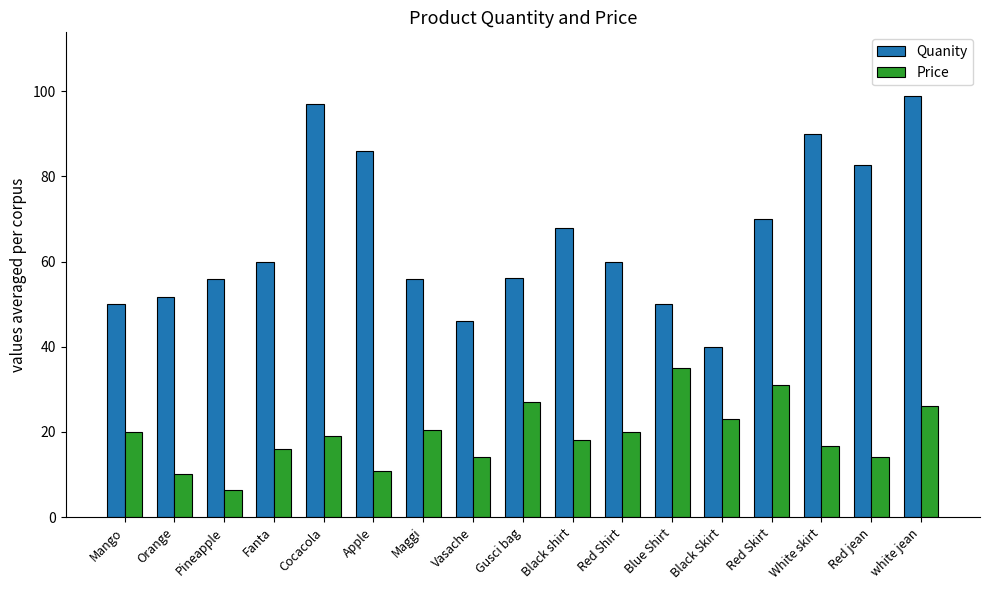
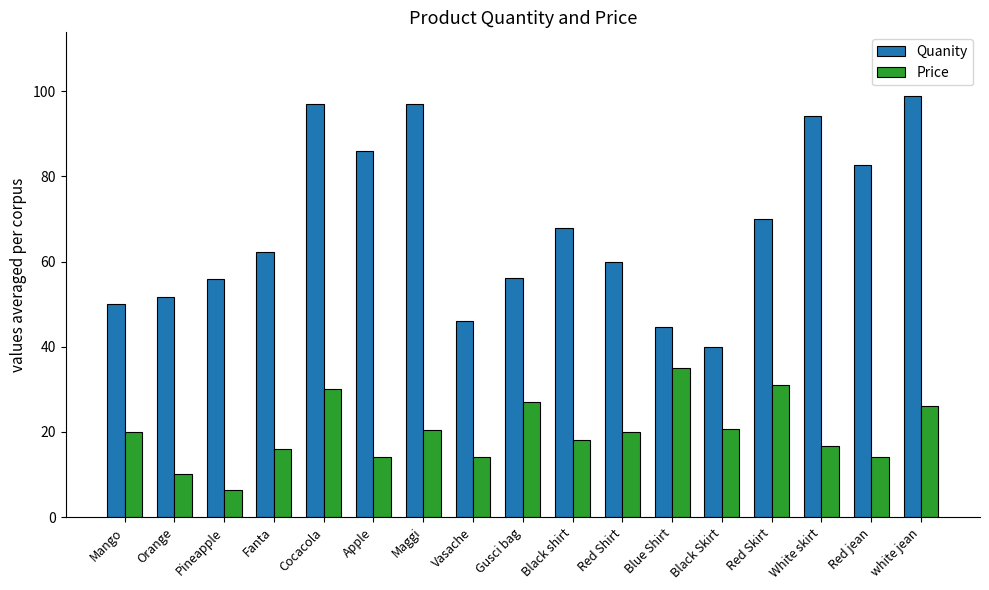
Quanity, Fanta: 60 -> 62
Price, Cocacola: 19 -> 30
Price, Apple: 11 -> 14
Quanity, Maggi: 56 -> 97
Quanity, Blue Shirt: 50 -> 45
Price, Black Skirt: 23 -> 21
Quanity, White skirt: 90 -> 94
